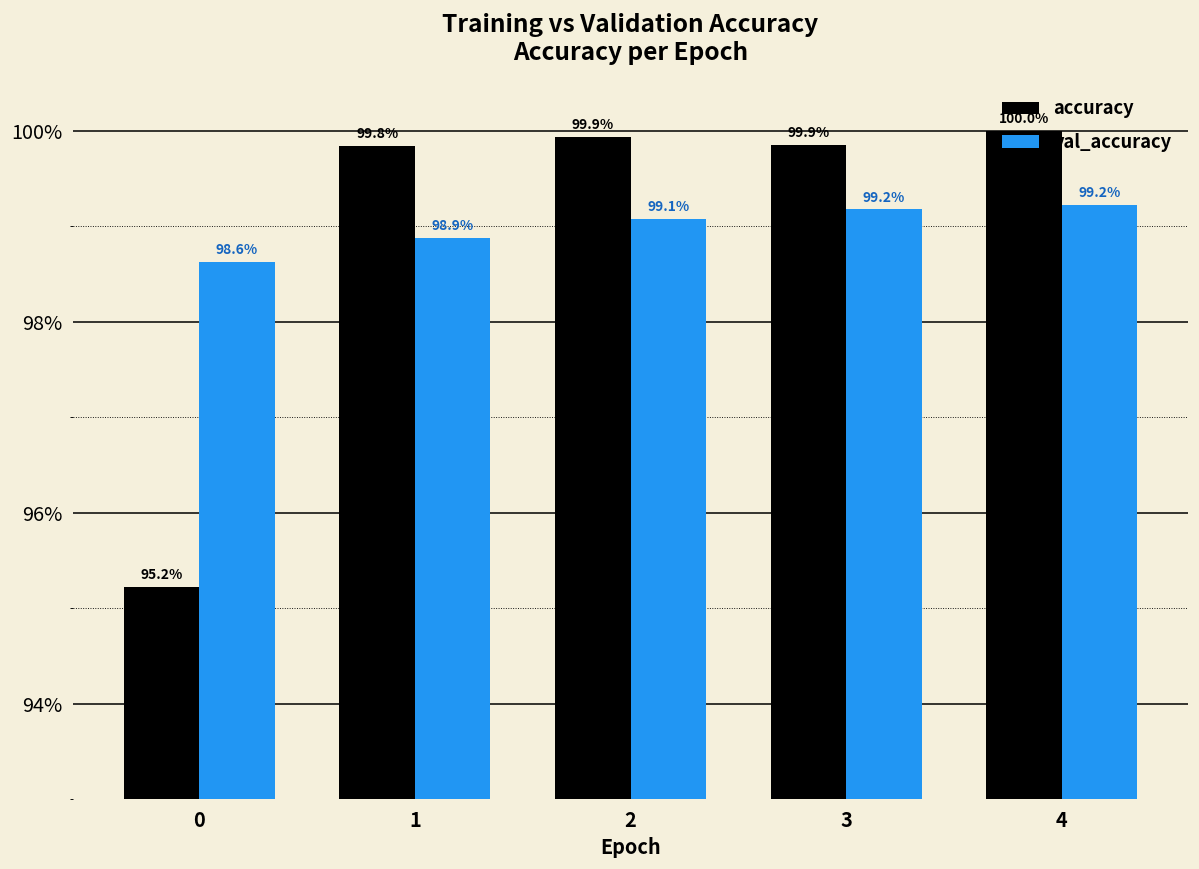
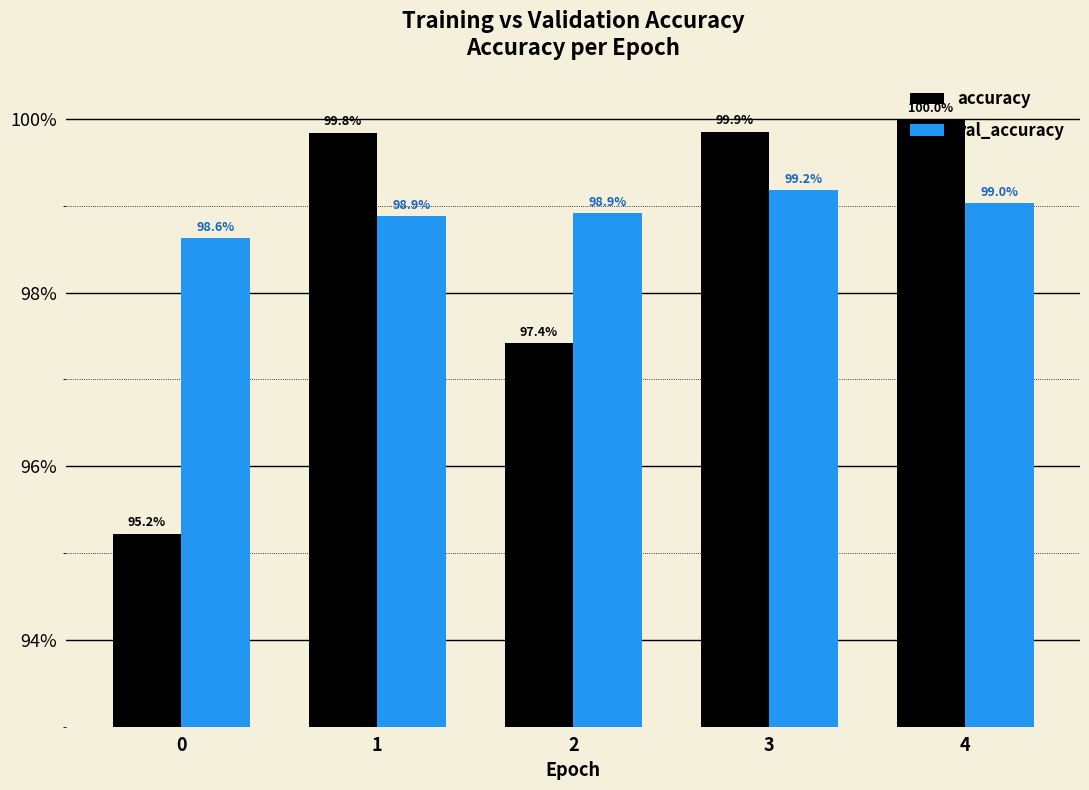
accuracy, 2: 99.9% -> 97.4%
val_accuracy, 2: 99.1% -> 98.9%
val_accuracy, 4: 99.2% -> 99.0%
